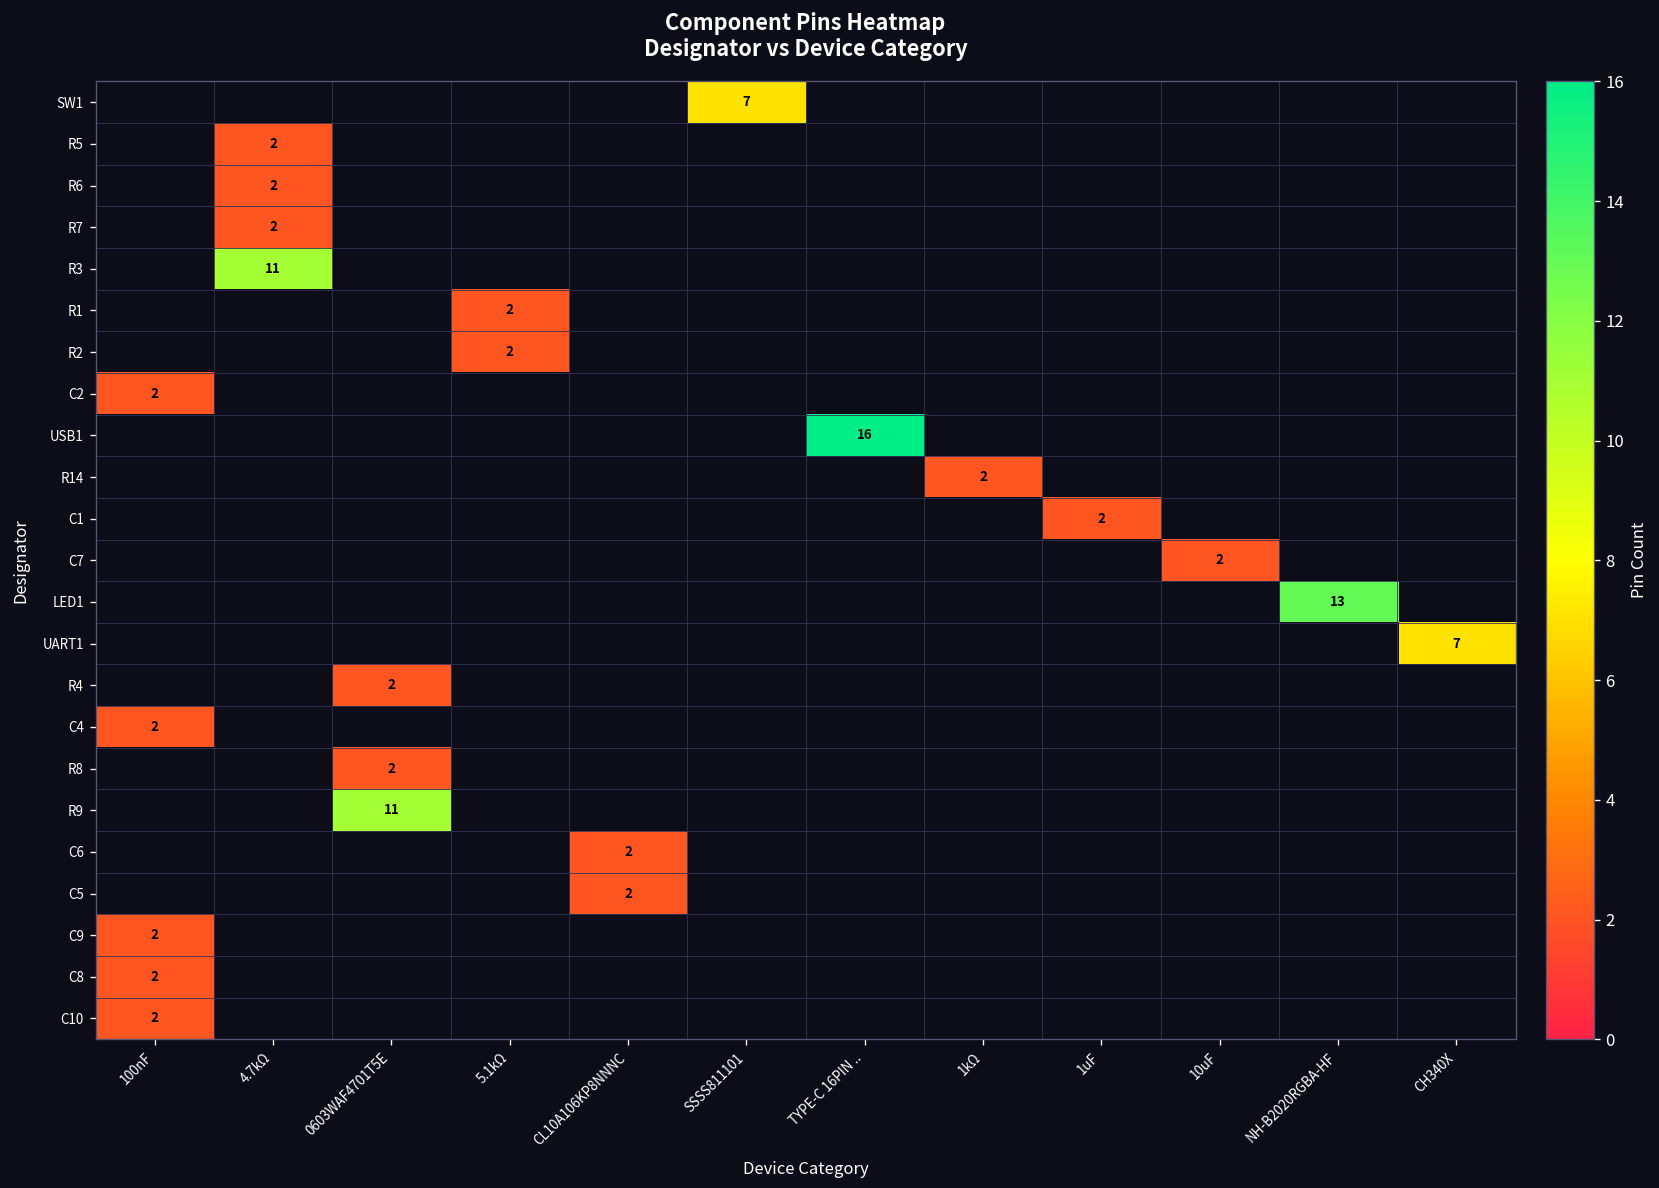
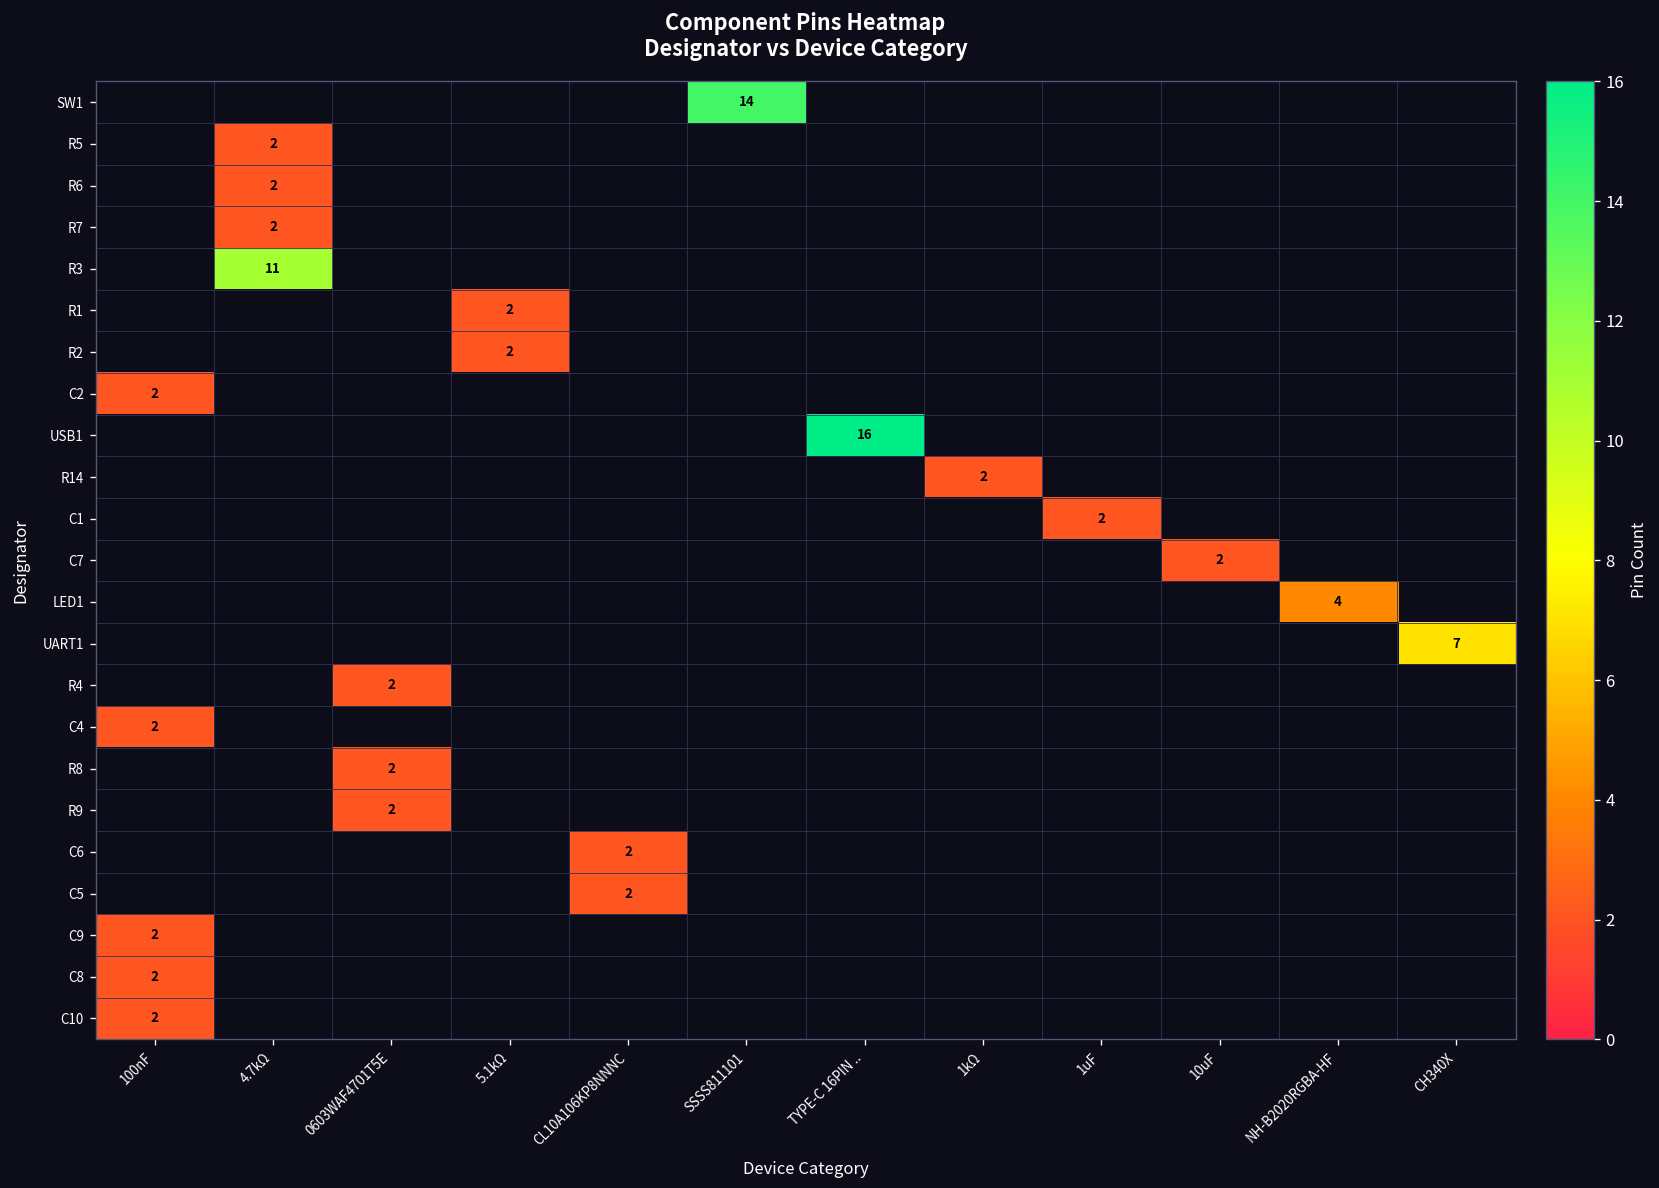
SW1, SSSS811101: 7 -> 14
LED1, NH-B2020RGBA-HF: 13 -> 4
R9, 0603WAF4701T5E: 11 -> 2
